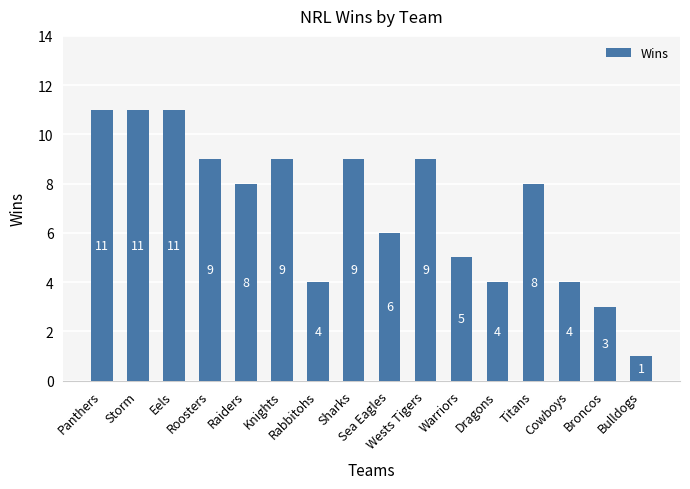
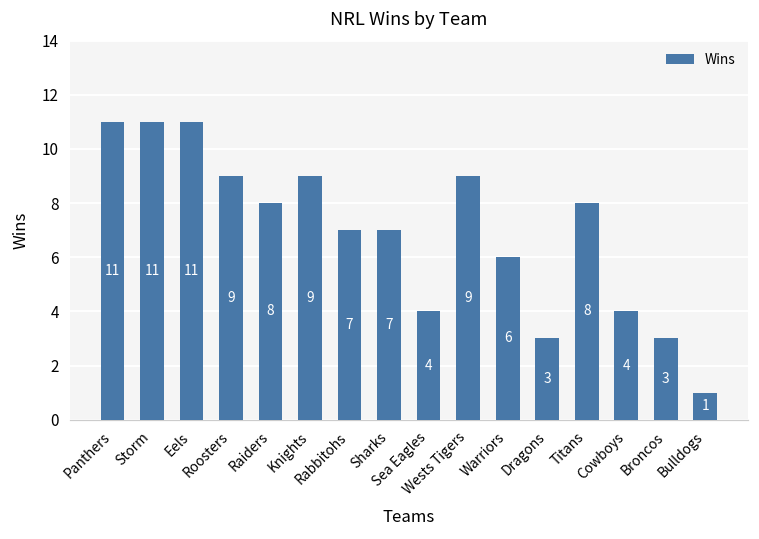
Rabbitohs: 4 -> 7
Sharks: 9 -> 7
Sea Eagles: 6 -> 4
Warriors: 5 -> 6
Dragons: 4 -> 3
